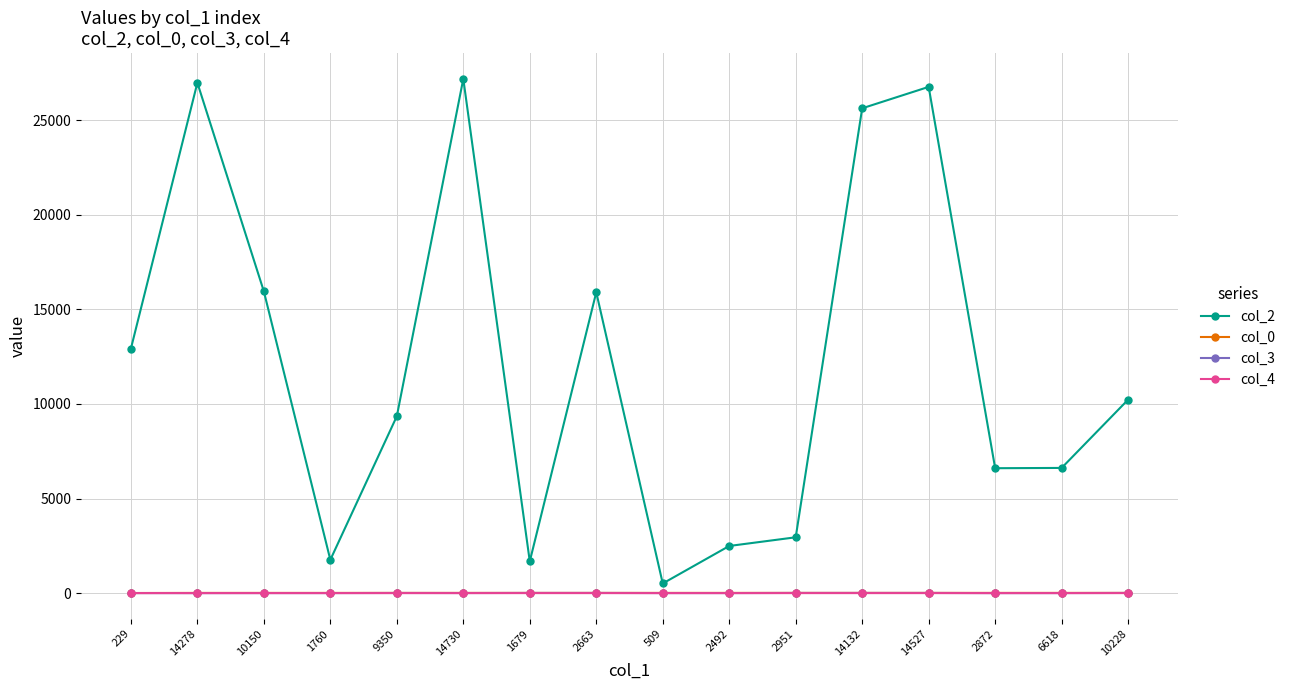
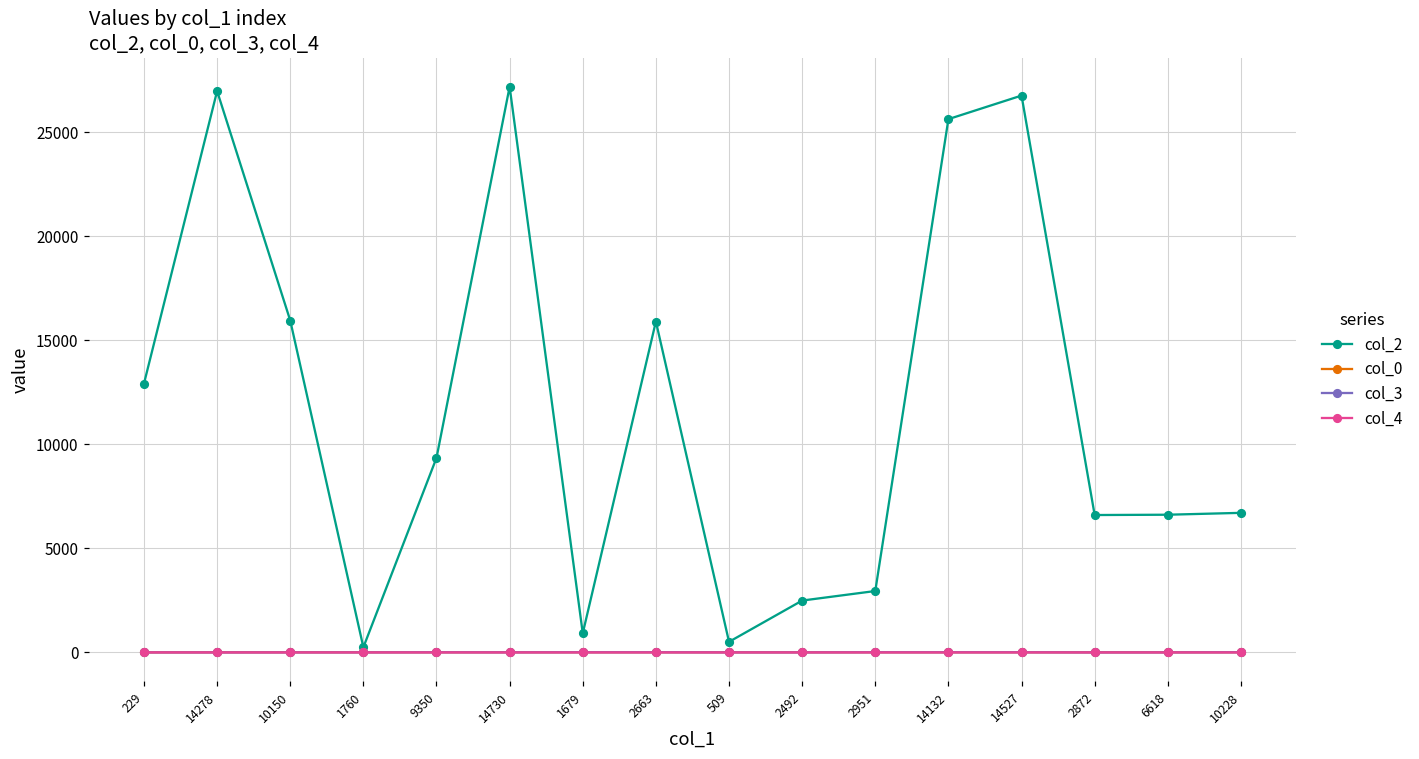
col_2, 1760: 1800 -> 200
col_2, 1679: 1700 -> 900
col_2, 10228: 10200 -> 6700
